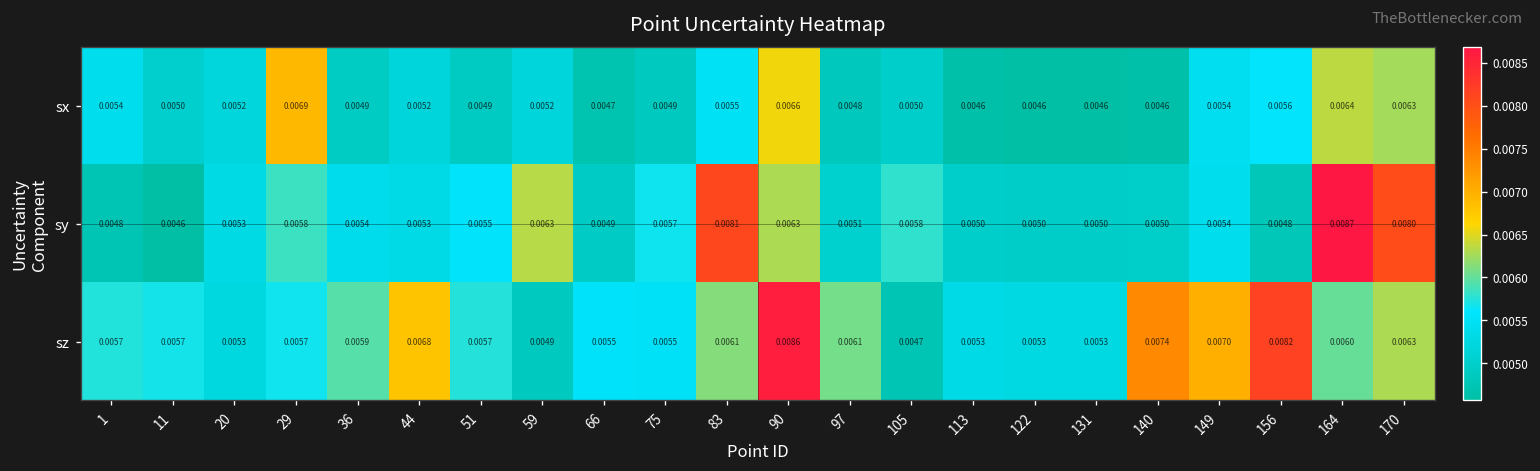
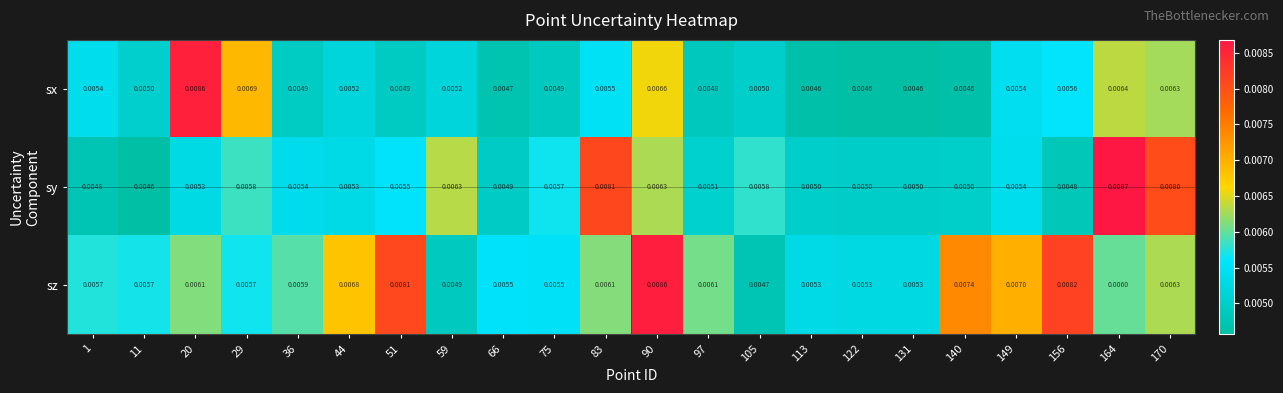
sx, 20: 0.0052 -> 0.0086
sz, 20: 0.0053 -> 0.0061
sz, 51: 0.0057 -> 0.0081
